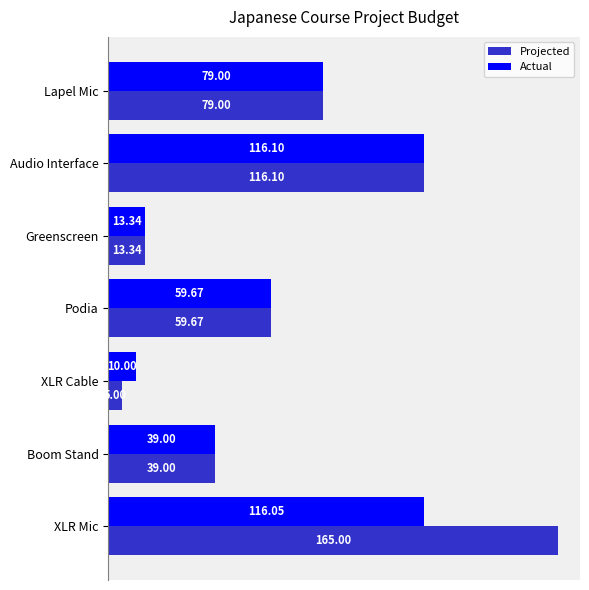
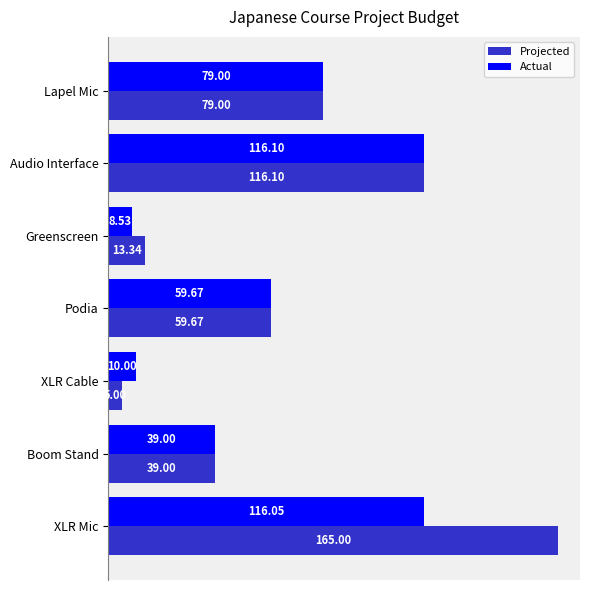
Actual, Greenscreen: 13.34 -> 8.53
